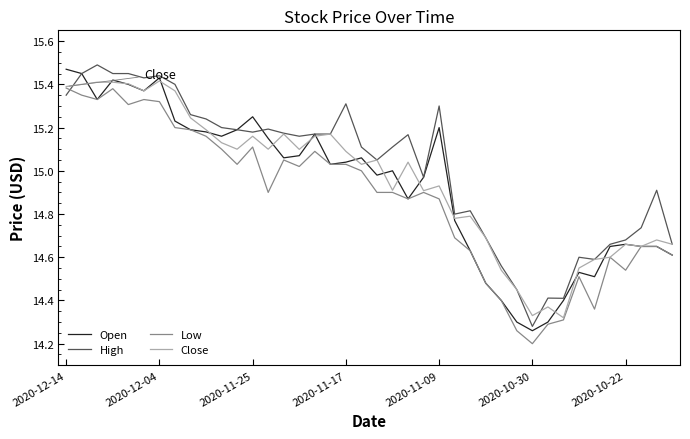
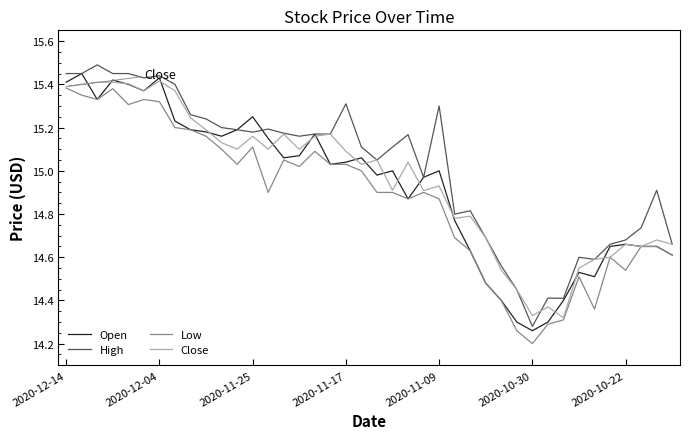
Open, 2020-12-14: 15.47 -> 15.41
High, 2020-12-14: 15.35 -> 15.45
Open, 2020-11-09: 15.2 -> 15.0
